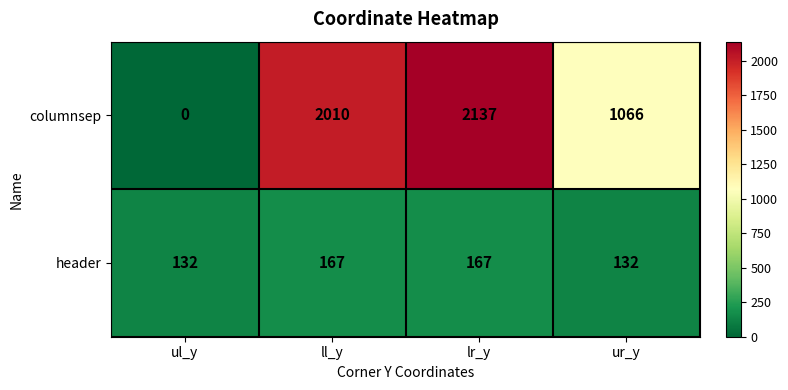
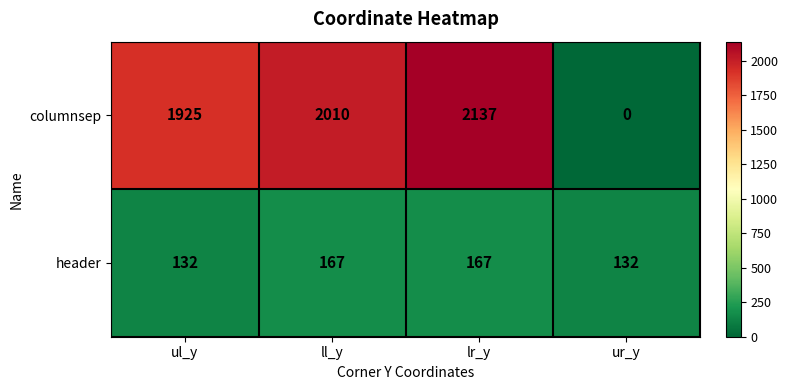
columnsep, ul_y: 0 -> 1925
columnsep, ur_y: 1066 -> 0
